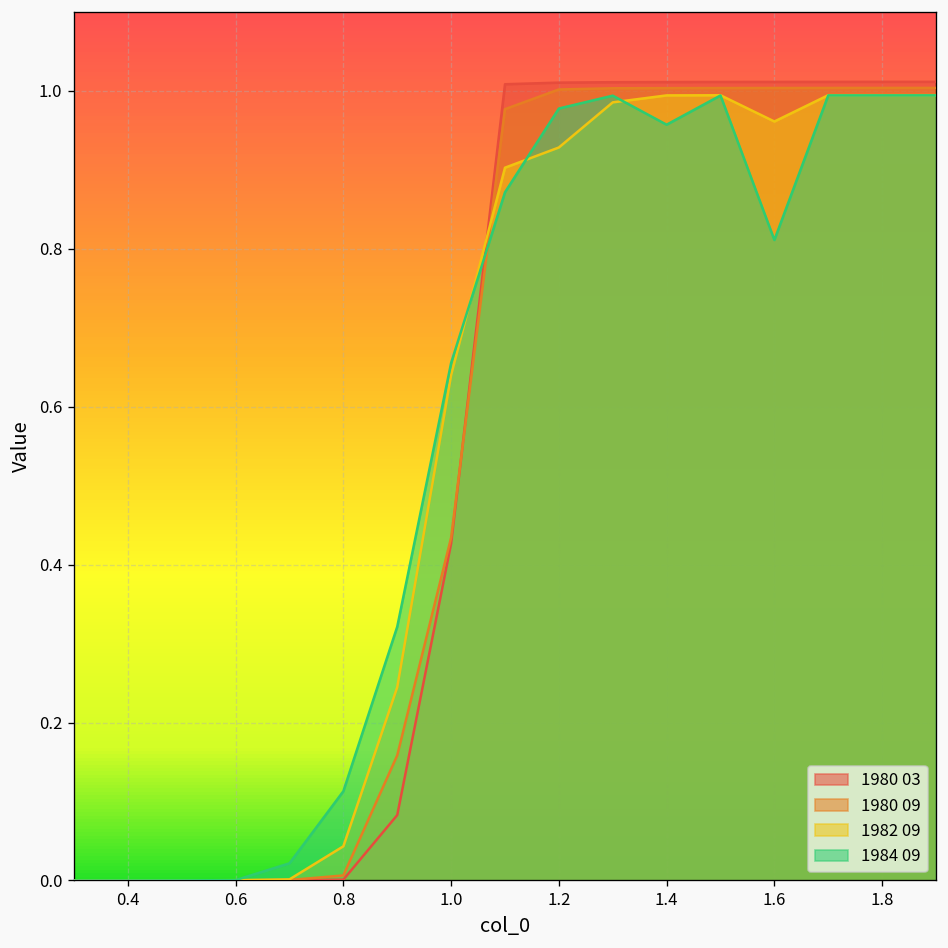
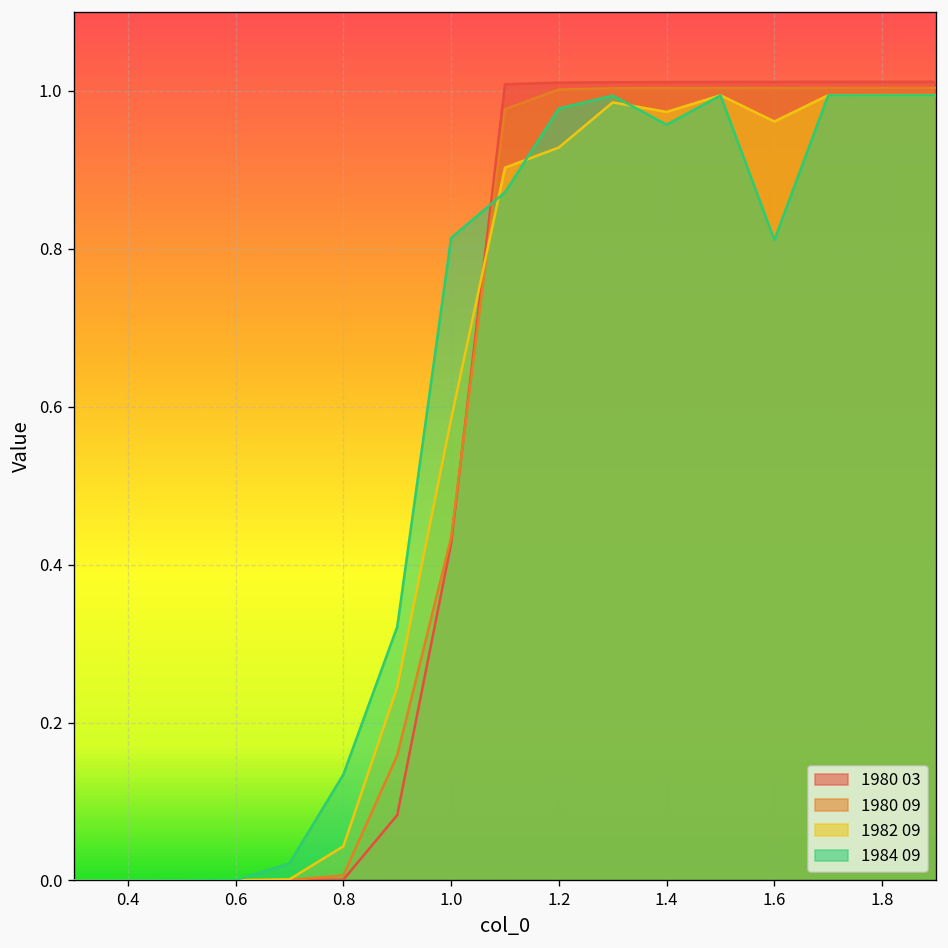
1984 09, 0.8: 0.11 -> 0.13
1982 09, 1.0: 0.64 -> 0.58
1984 09, 1.0: 0.66 -> 0.81
1982 09, 1.4: 0.99 -> 0.97
